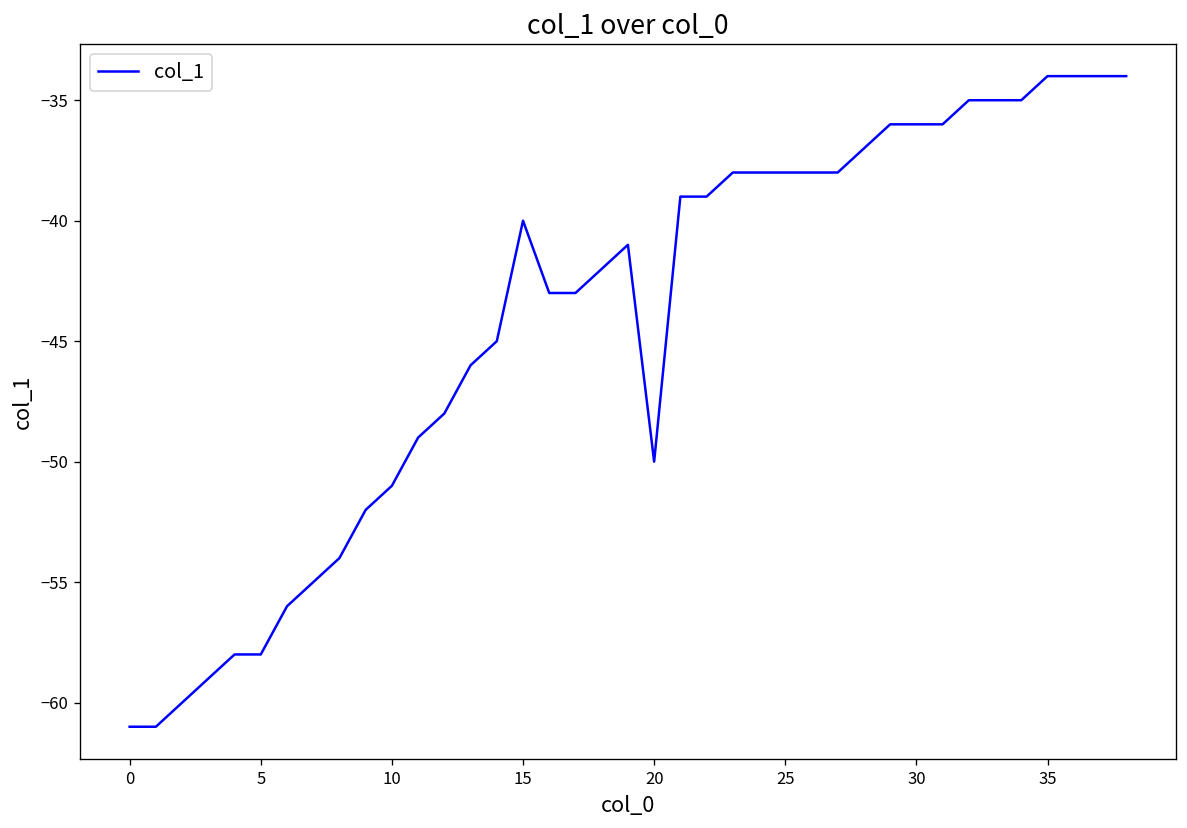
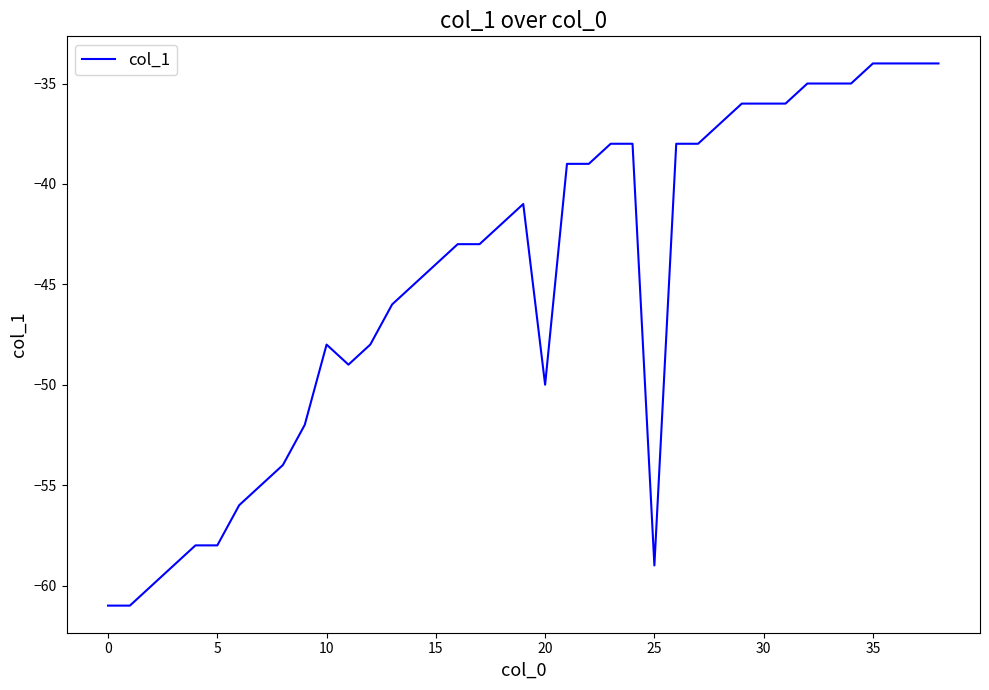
10: -51 -> -48
15: -40 -> -44
25: -38 -> -59
